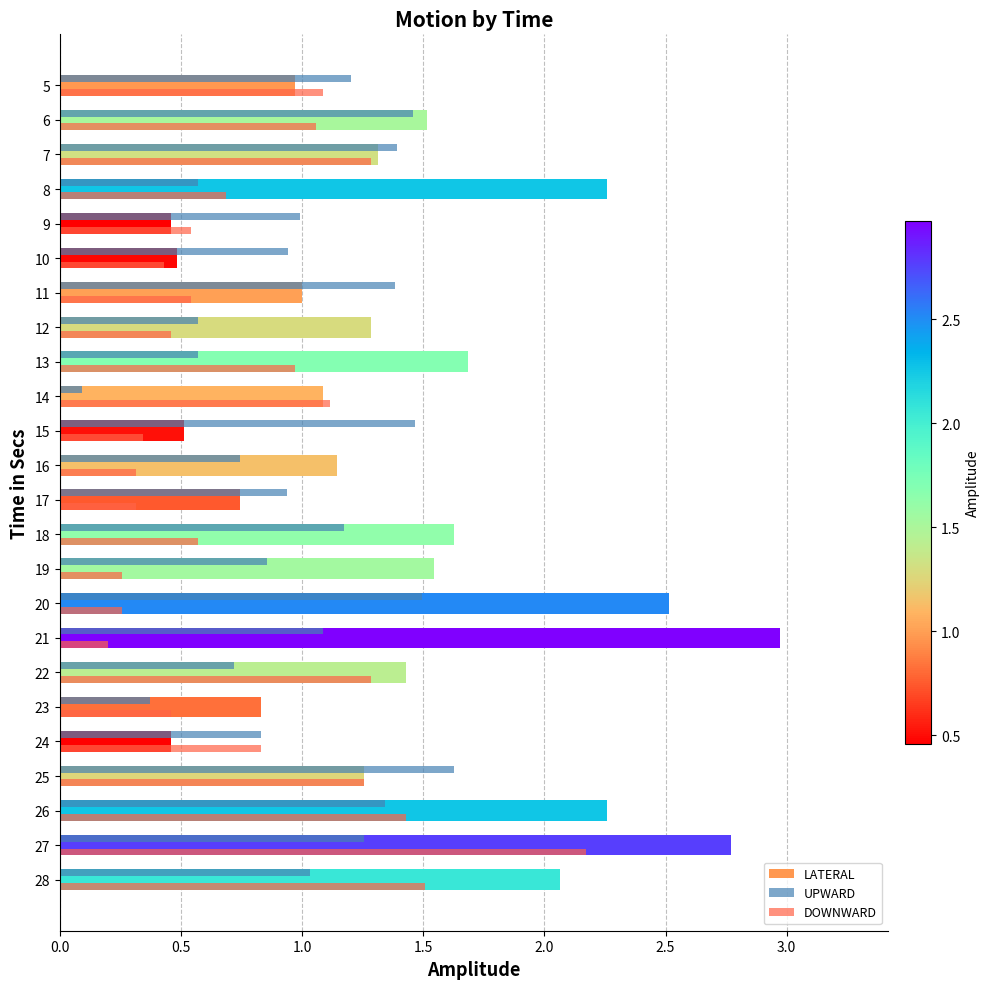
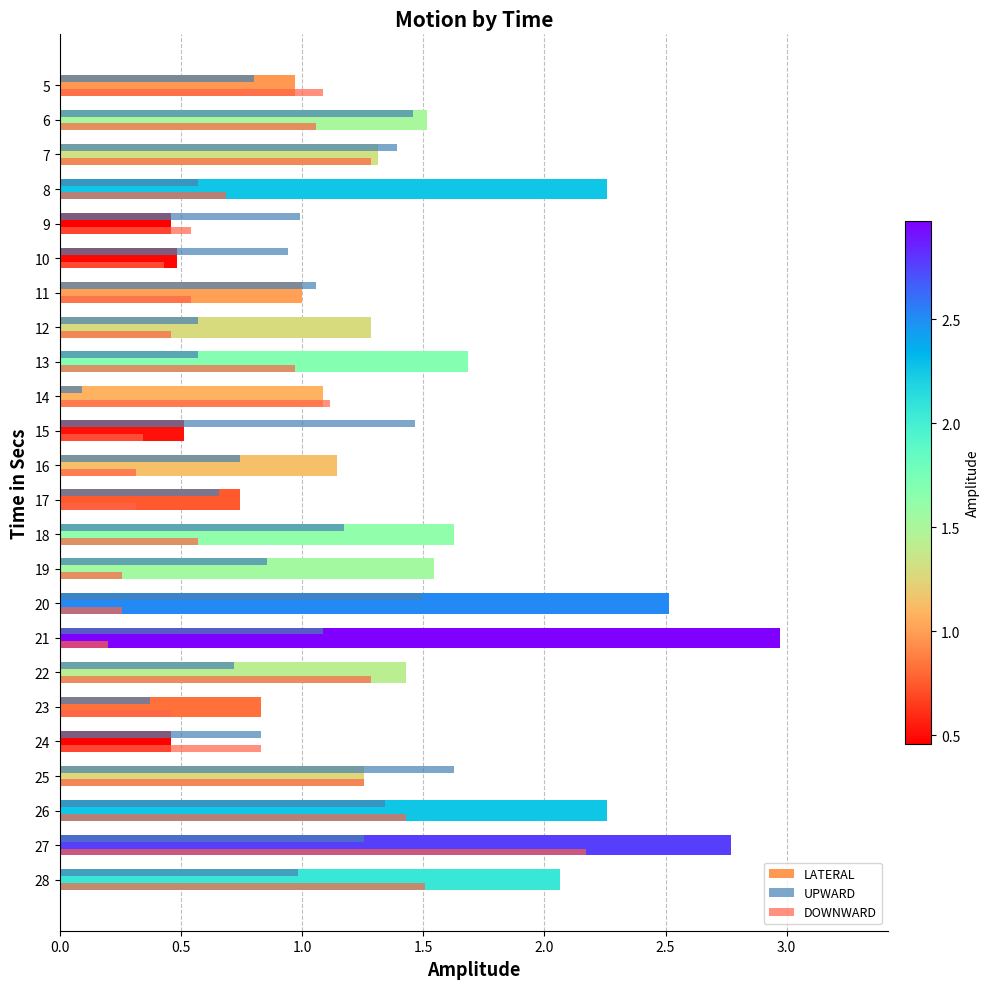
UPWARD, 5: 1.2 -> 0.8
UPWARD, 11: 1.38 -> 1.06
UPWARD, 17: 0.94 -> 0.66
UPWARD, 28: 1.03 -> 0.98
